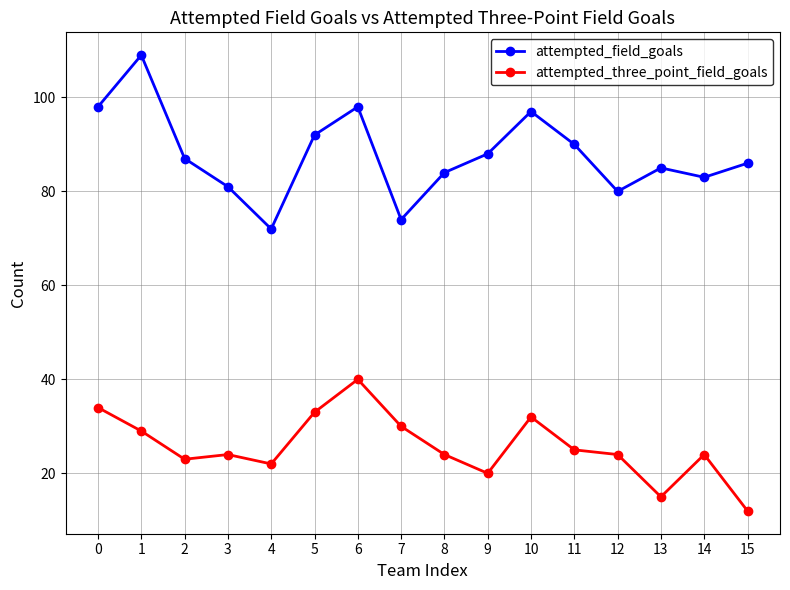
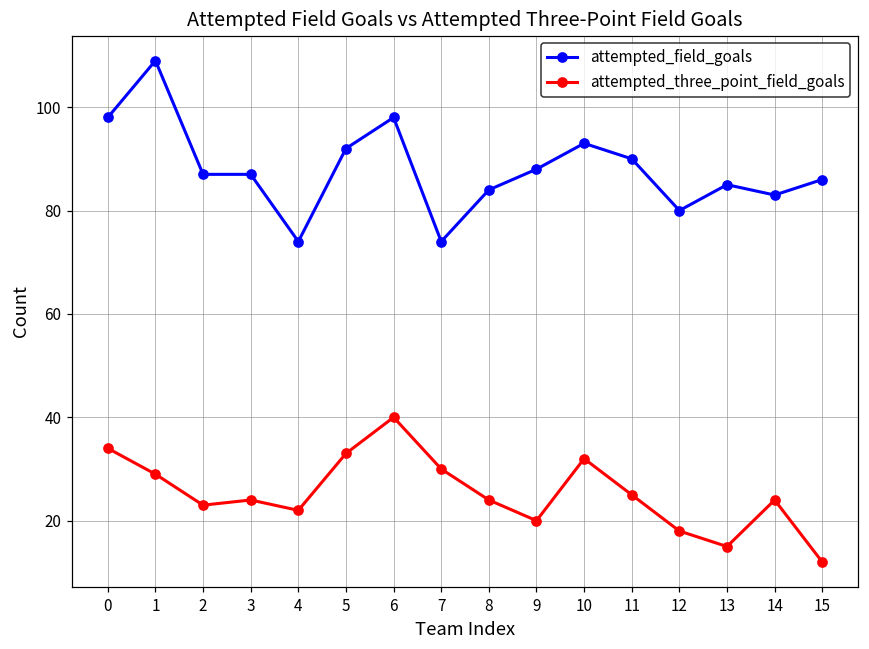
attempted_field_goals, 3: 81 -> 87
attempted_field_goals, 4: 72 -> 74
attempted_field_goals, 10: 97 -> 93
attempted_three_point_field_goals, 12: 24 -> 18
